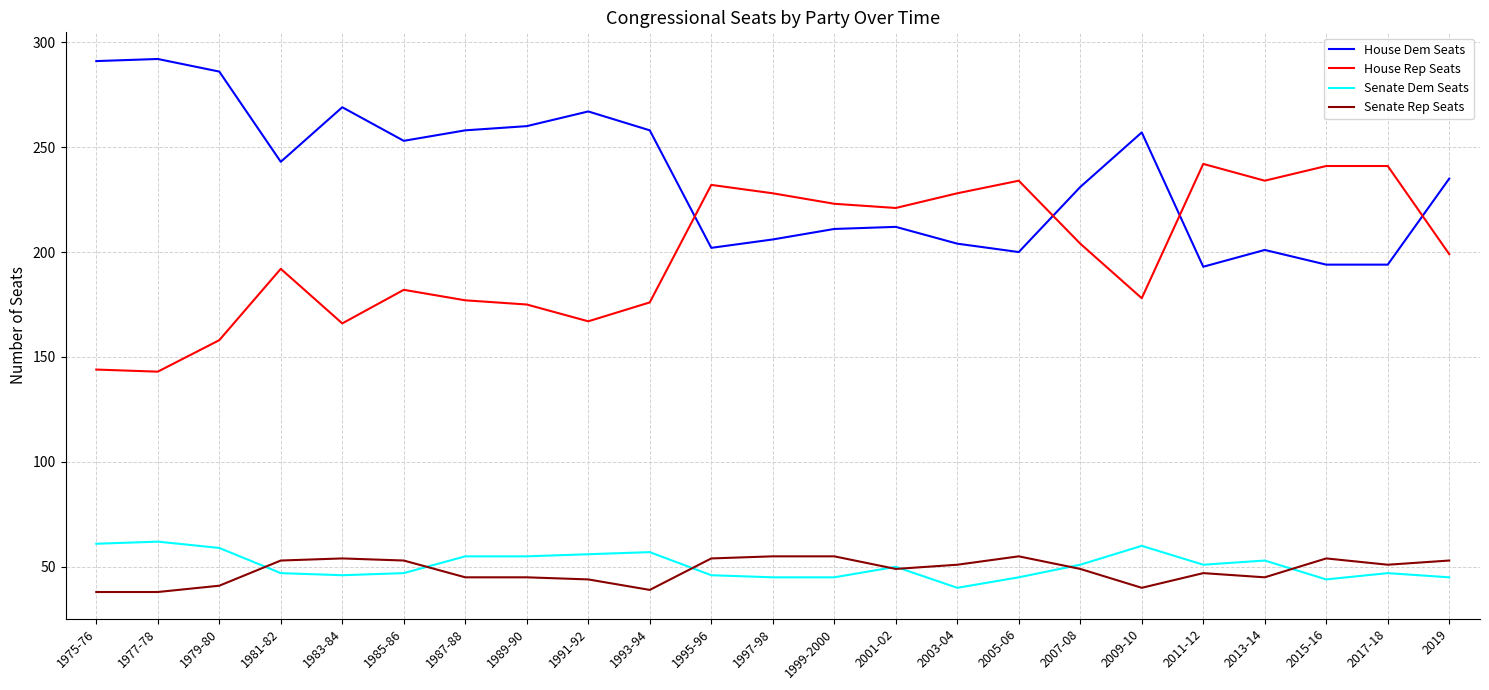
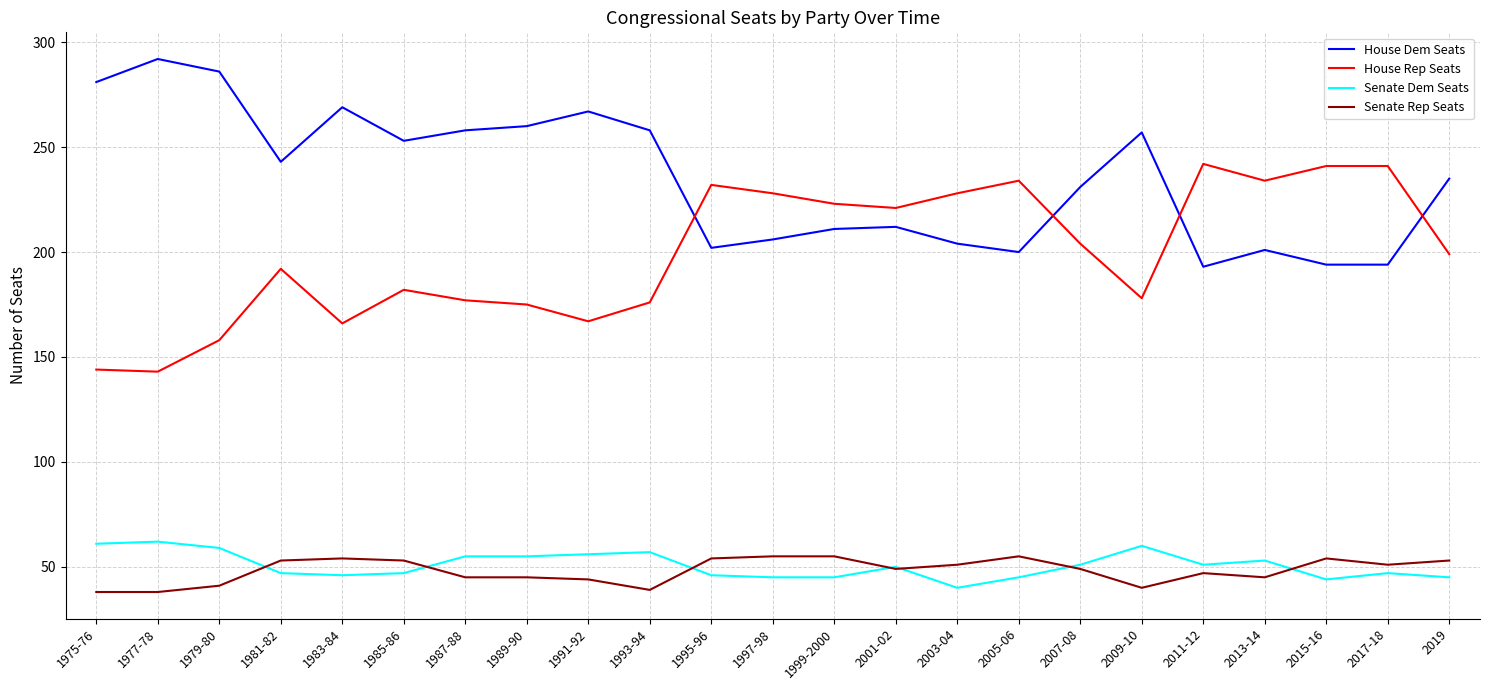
House Dem Seats, 1975-76: 291 -> 281
